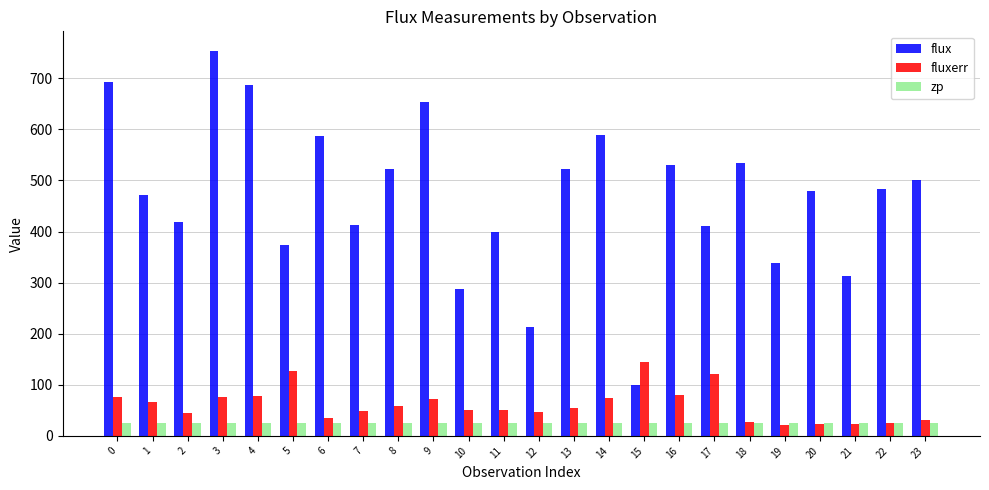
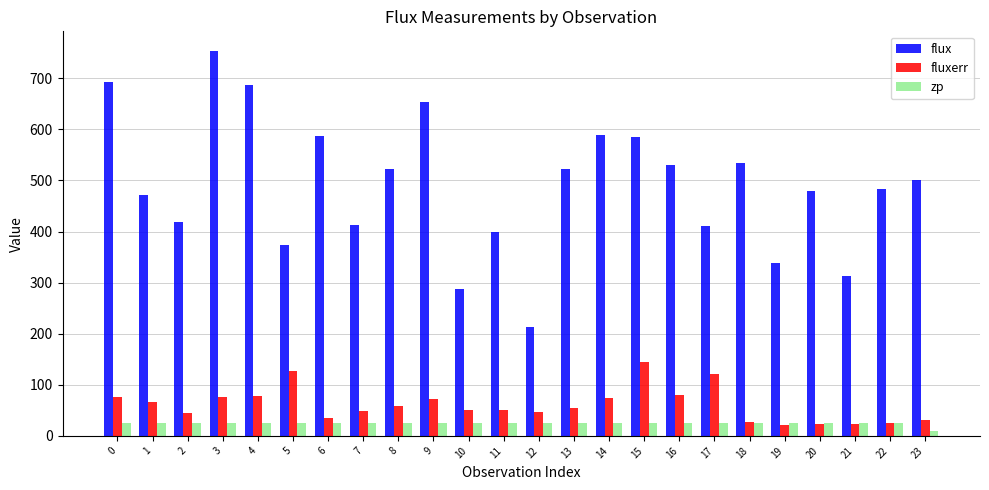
flux, 15: 100 -> 580
zp, 23: 30 -> 10
